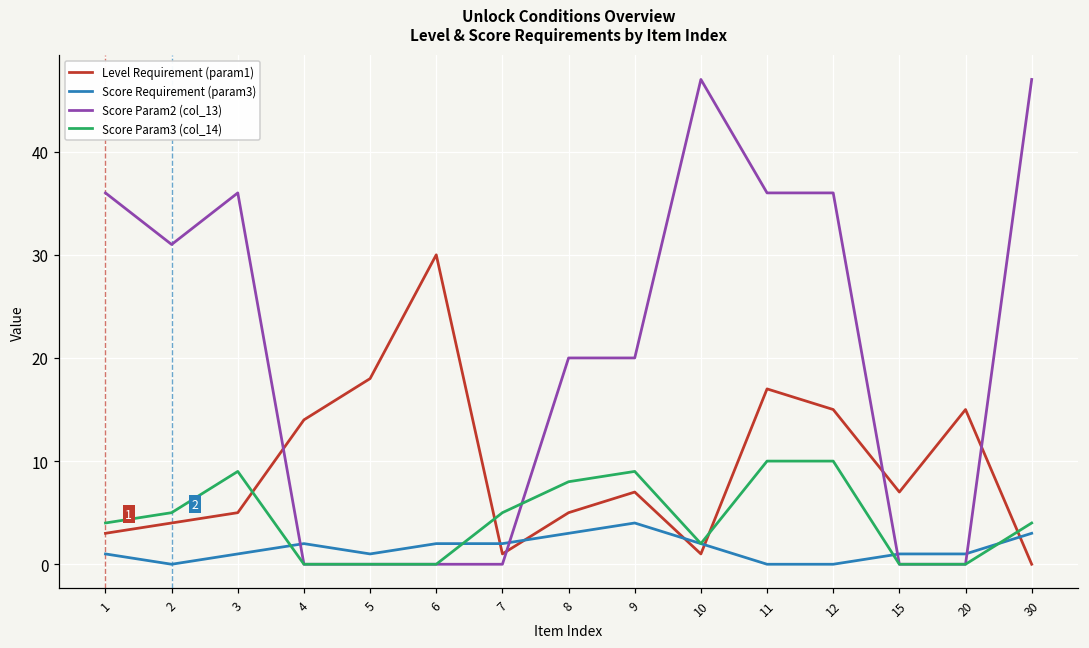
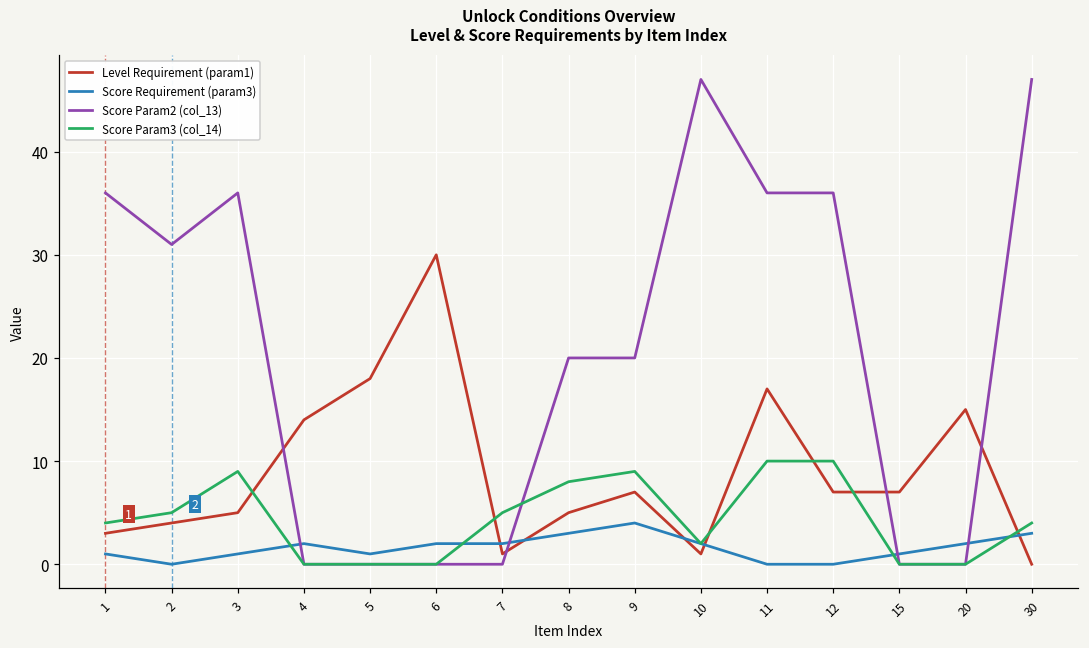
Level Requirement (param1), 12: 15 -> 7
Score Requirement (param3), 20: 1 -> 2
